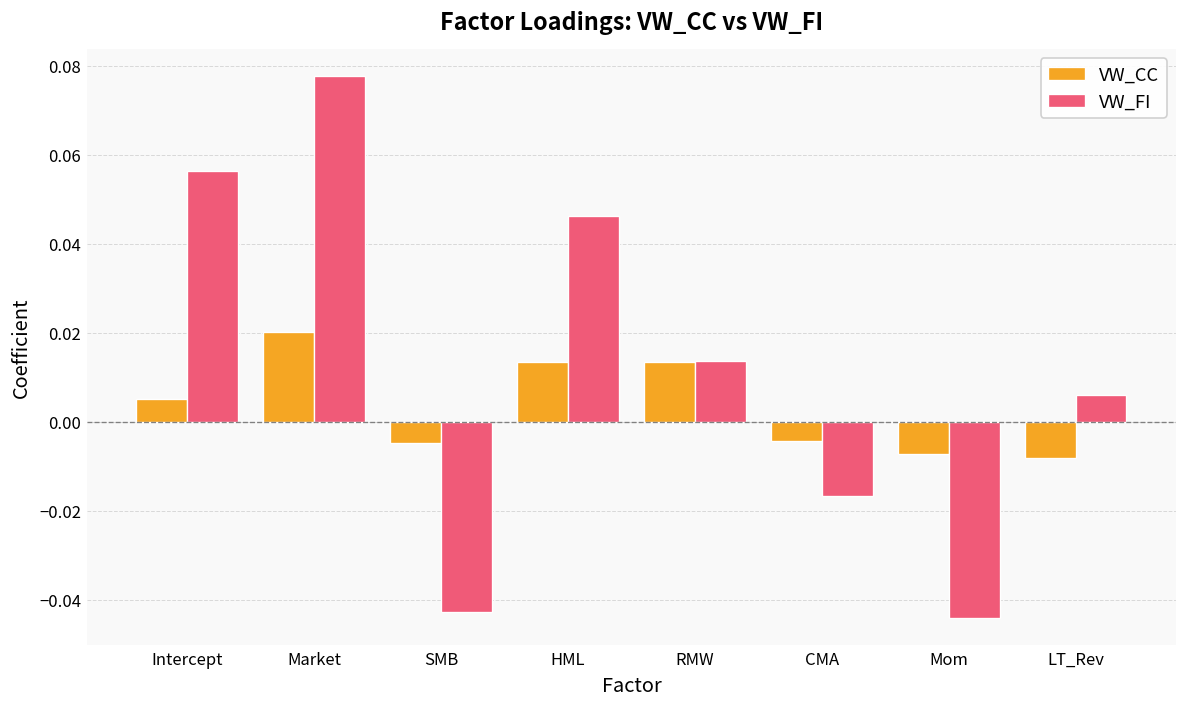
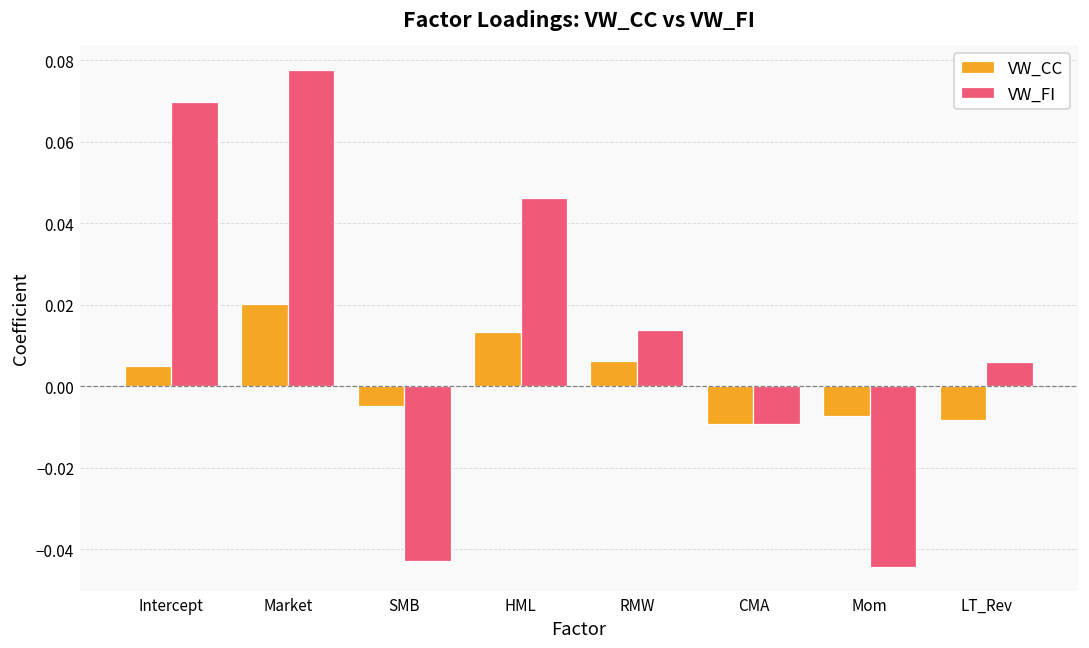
VW_FI, Intercept: 0.056 -> 0.070
VW_CC, RMW: 0.013 -> 0.006
VW_CC, CMA: -0.004 -> -0.009
VW_FI, CMA: -0.017 -> -0.009
